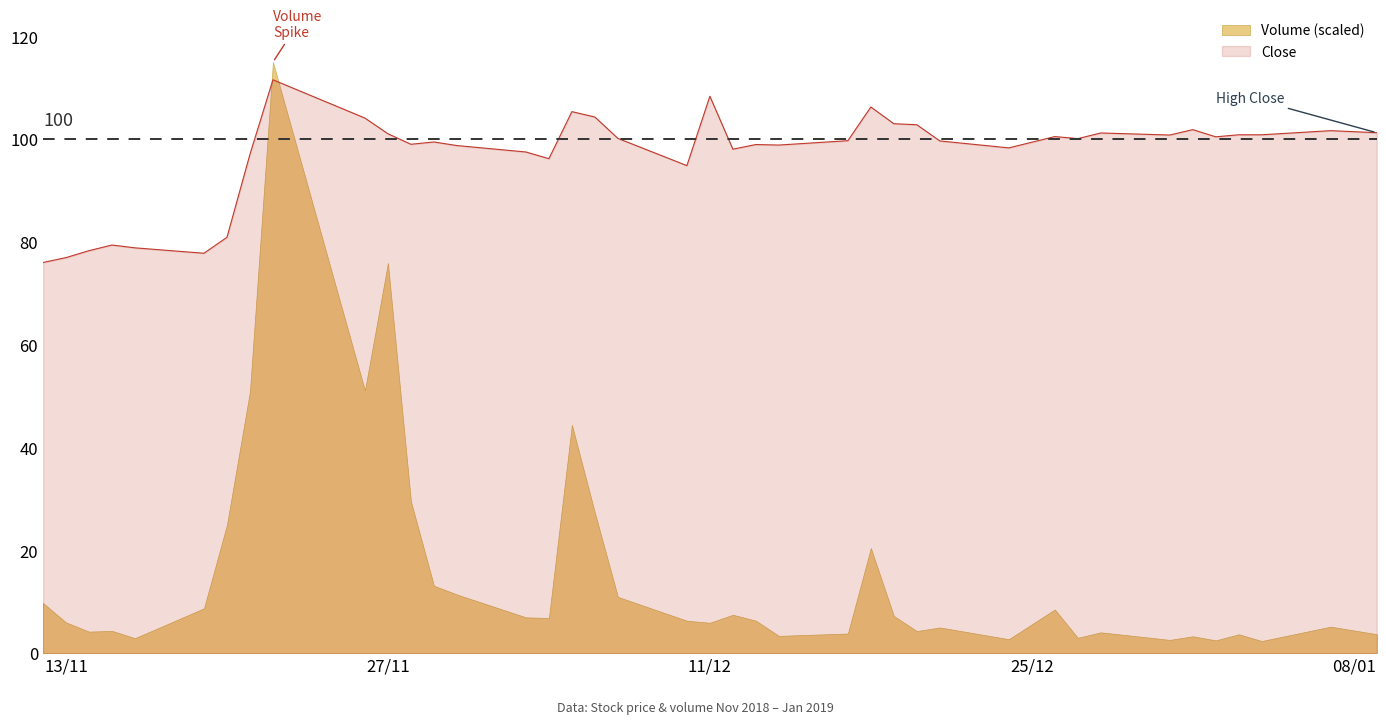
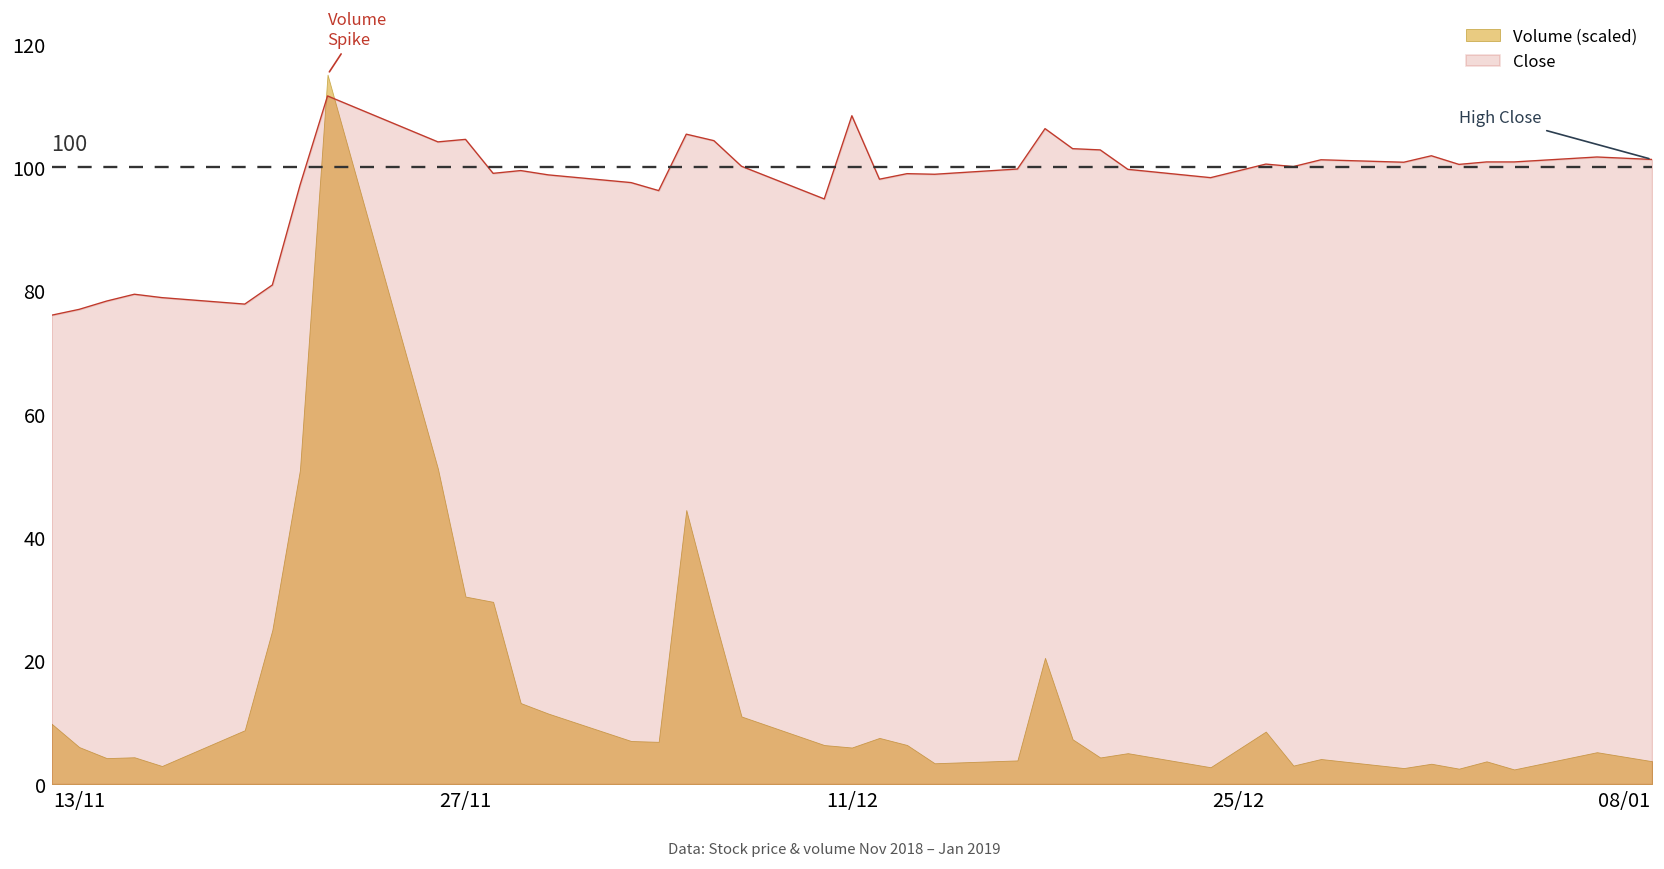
Volume (scaled), 27/11: 76 -> 30
Close, 27/11: 101 -> 105
